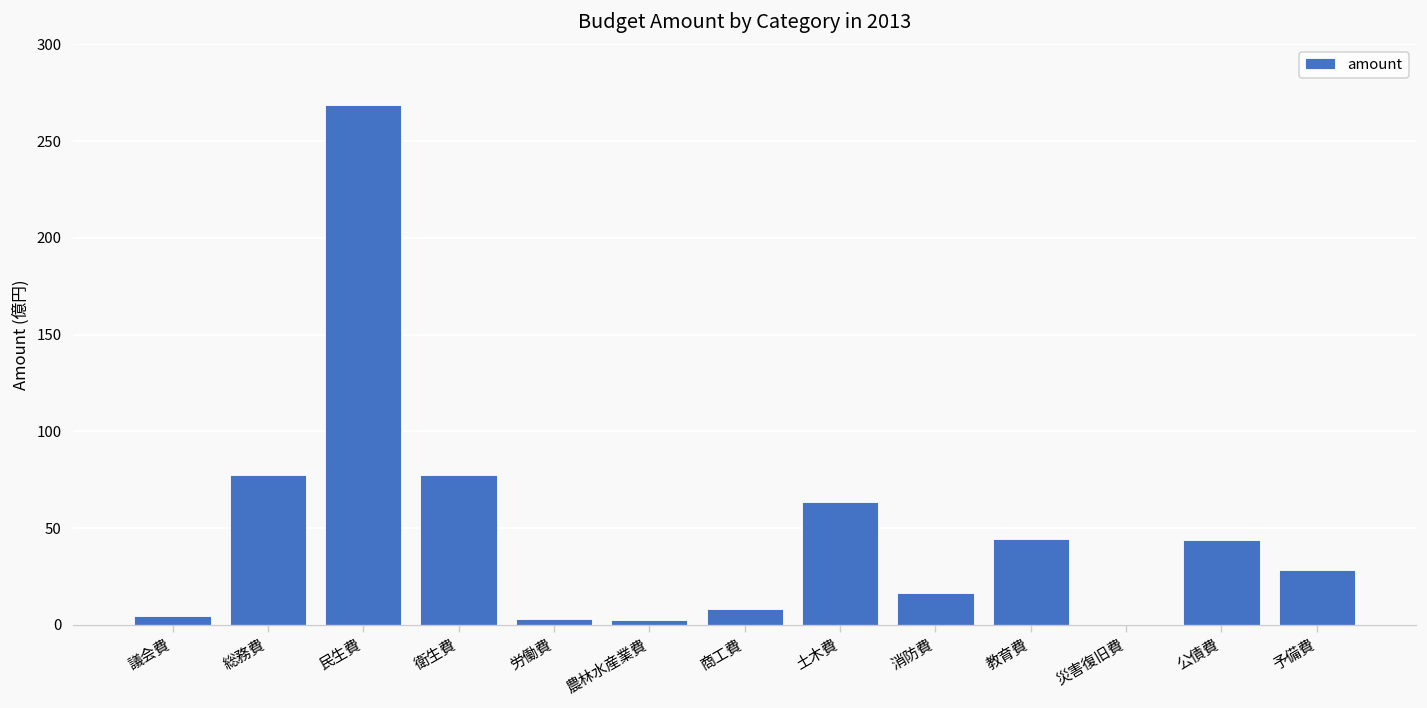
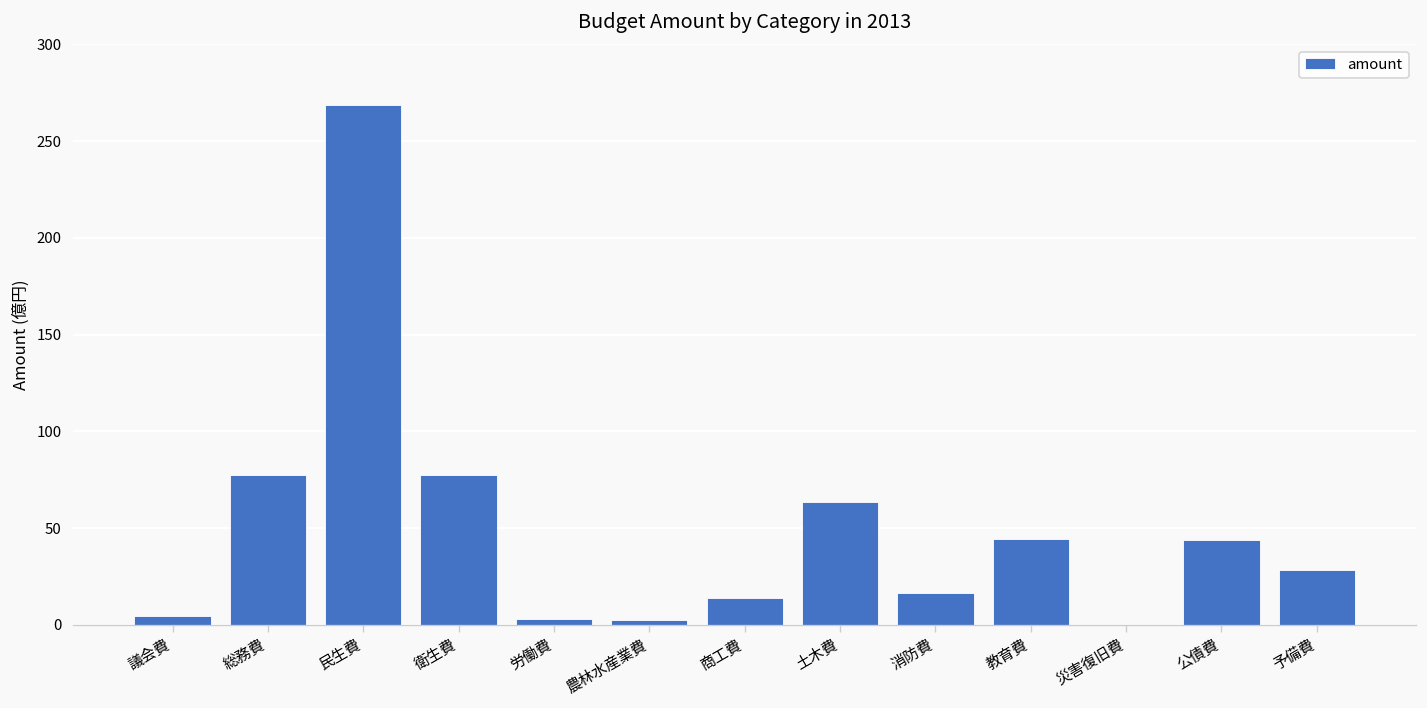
商工費: 8 -> 14
